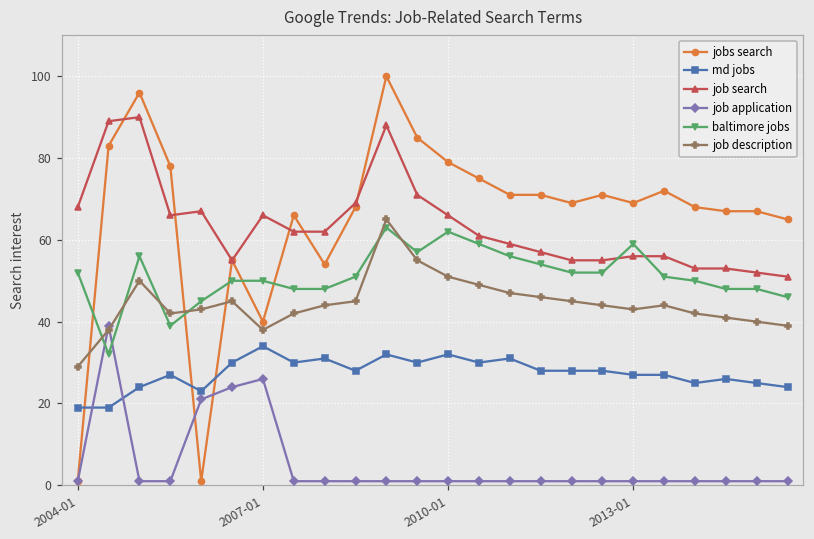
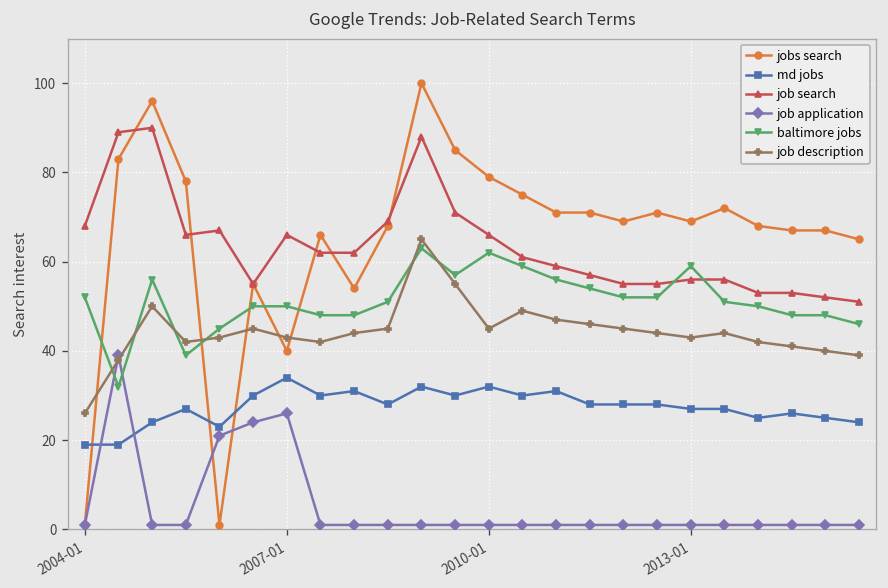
job description, 2004-01: 29 -> 26
job description, 2007-01: 38 -> 43
job description, 2010-01: 51 -> 45
